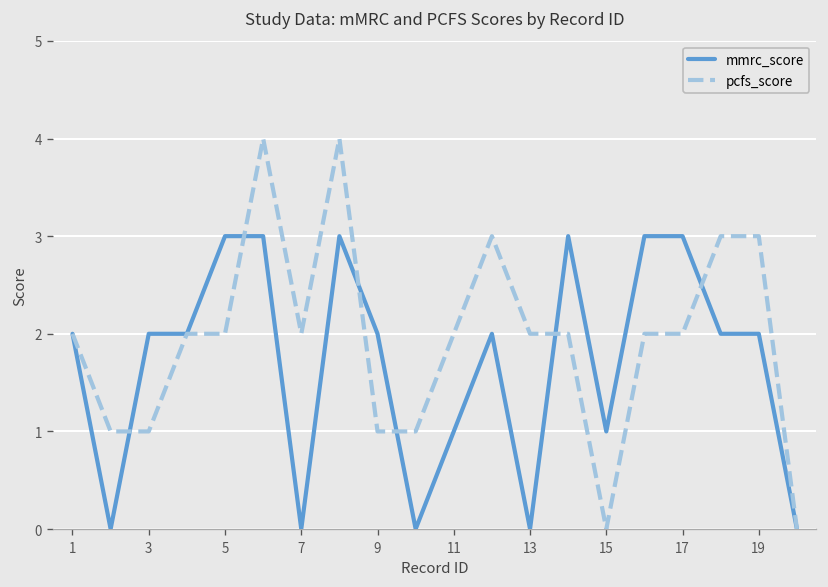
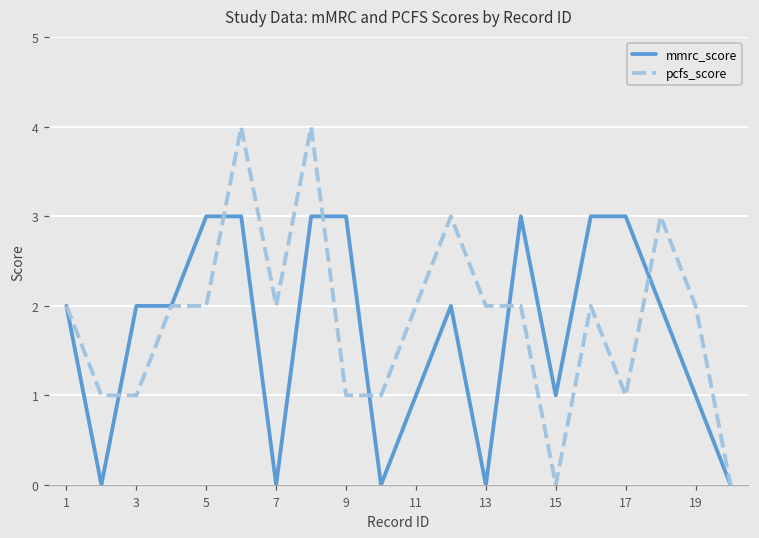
mmrc_score, 9: 2 -> 3
pcfs_score, 17: 2 -> 1
mmrc_score, 19: 2 -> 1
pcfs_score, 19: 3 -> 2
